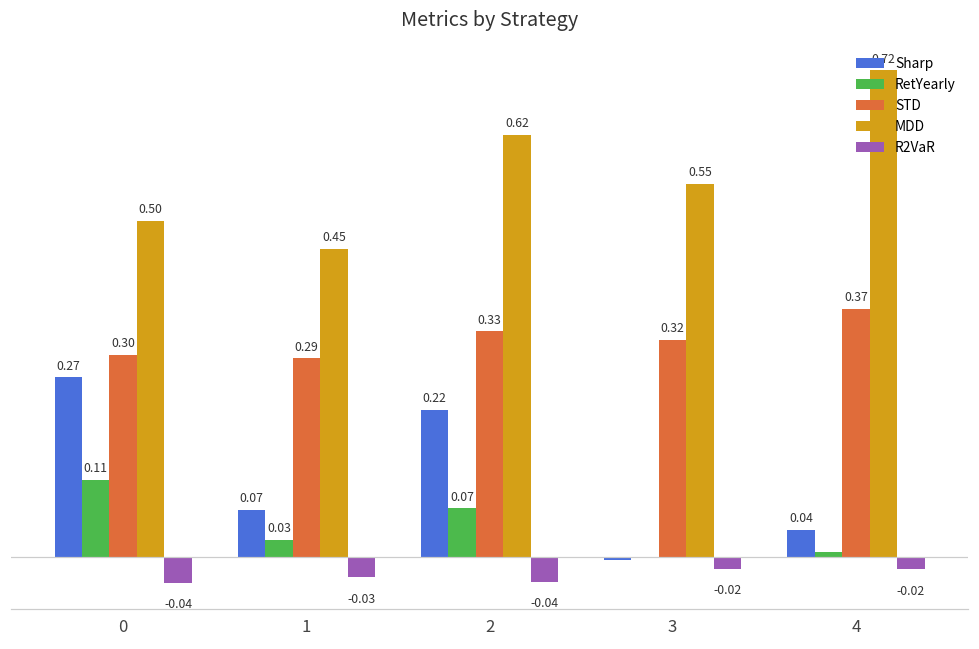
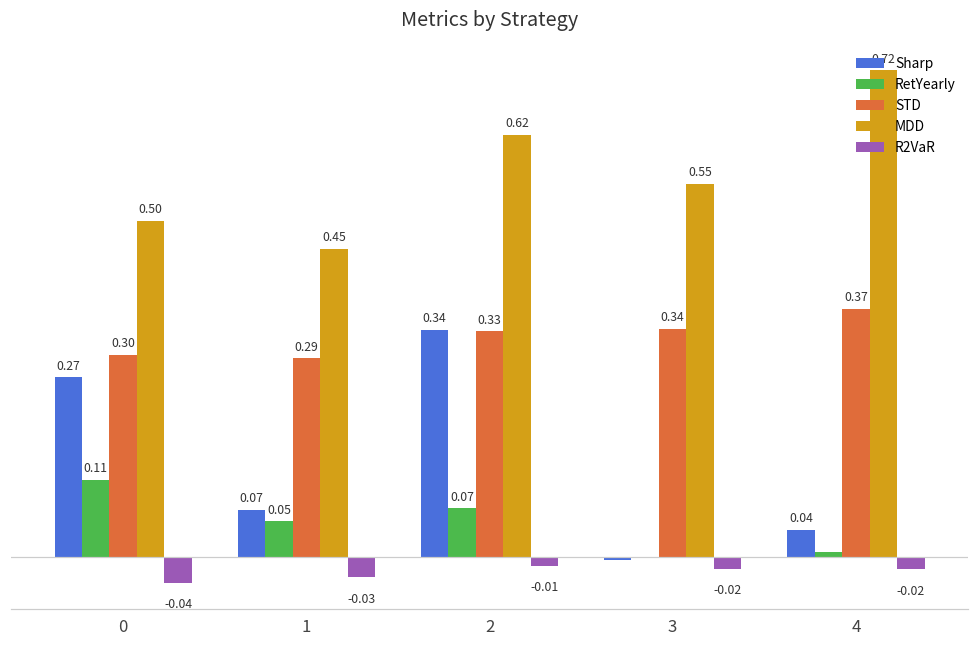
RetYearly, 1: 0.03 -> 0.05
Sharp, 2: 0.22 -> 0.34
R2VaR, 2: -0.04 -> -0.01
STD, 3: 0.32 -> 0.34
